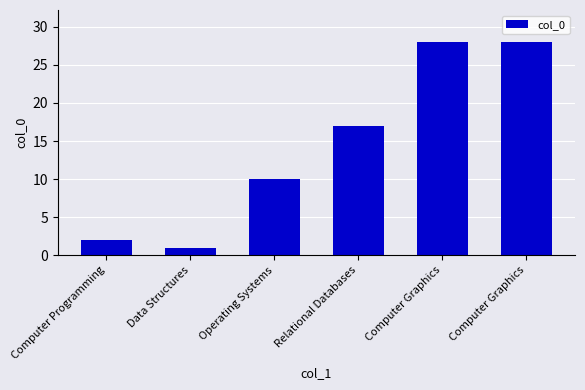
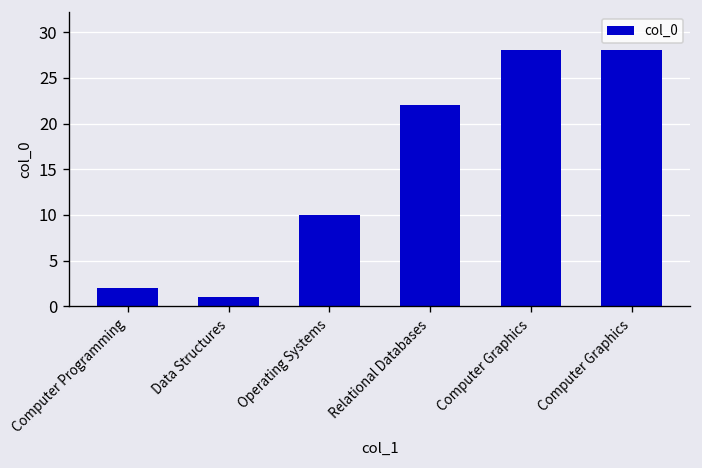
Relational Databases: 17 -> 22
